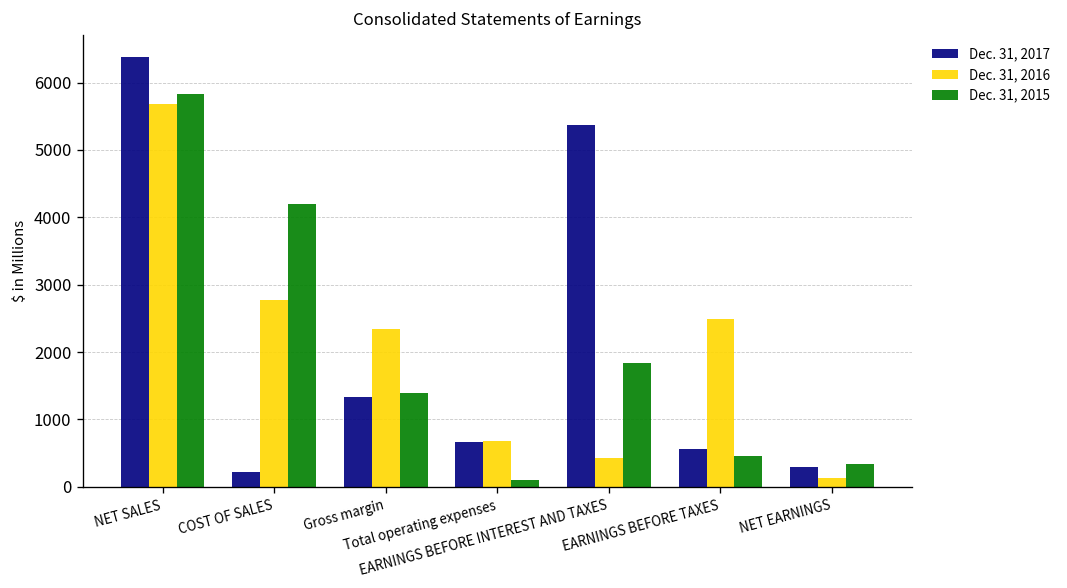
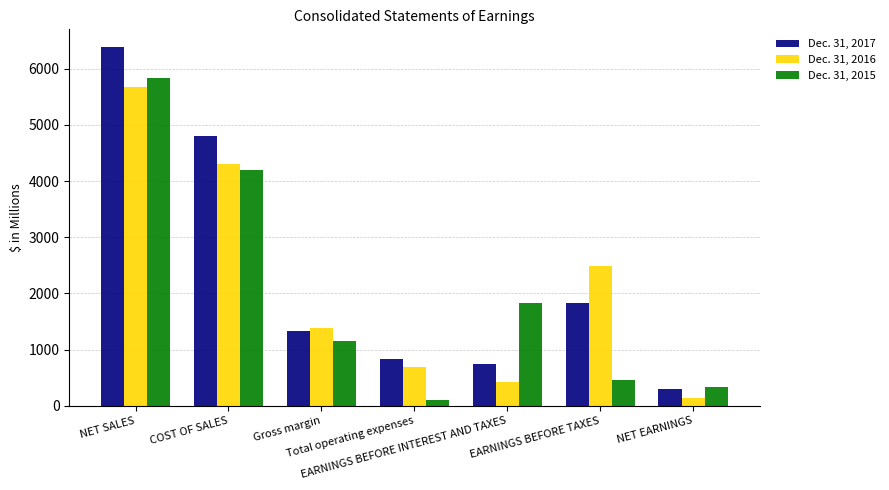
Dec. 31, 2017, COST OF SALES: 200 -> 4800
Dec. 31, 2016, COST OF SALES: 2800 -> 4300
Dec. 31, 2016, Gross margin: 2300 -> 1400
Dec. 31, 2015, Gross margin: 1400 -> 1200
Dec. 31, 2017, Total operating expenses: 700 -> 800
Dec. 31, 2017, EARNINGS BEFORE INTEREST AND TAXES: 5400 -> 700
Dec. 31, 2017, EARNINGS BEFORE TAXES: 600 -> 1800
